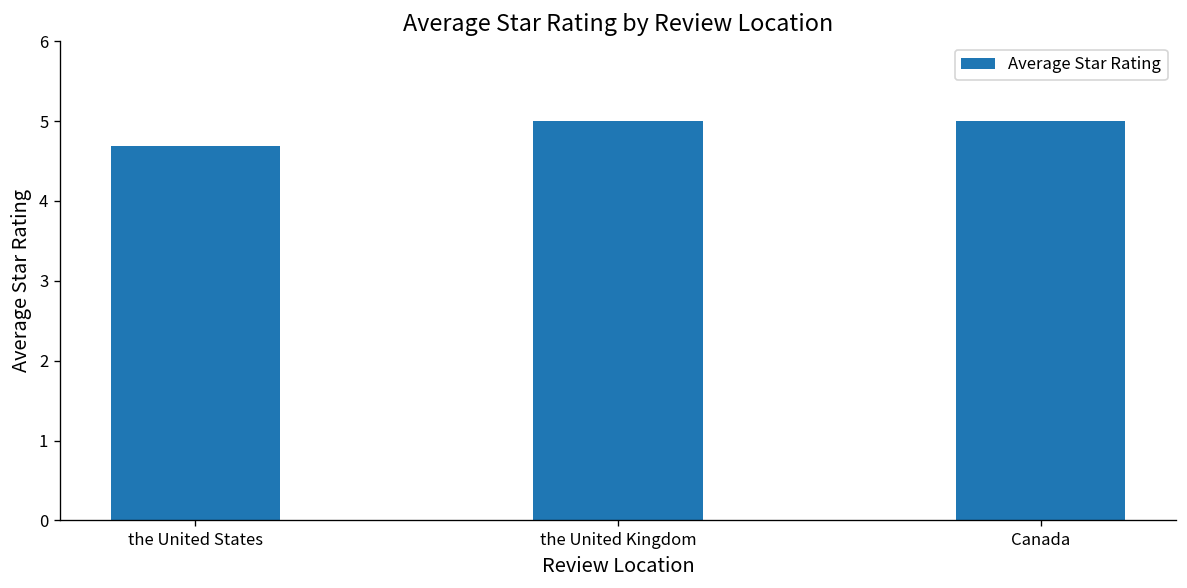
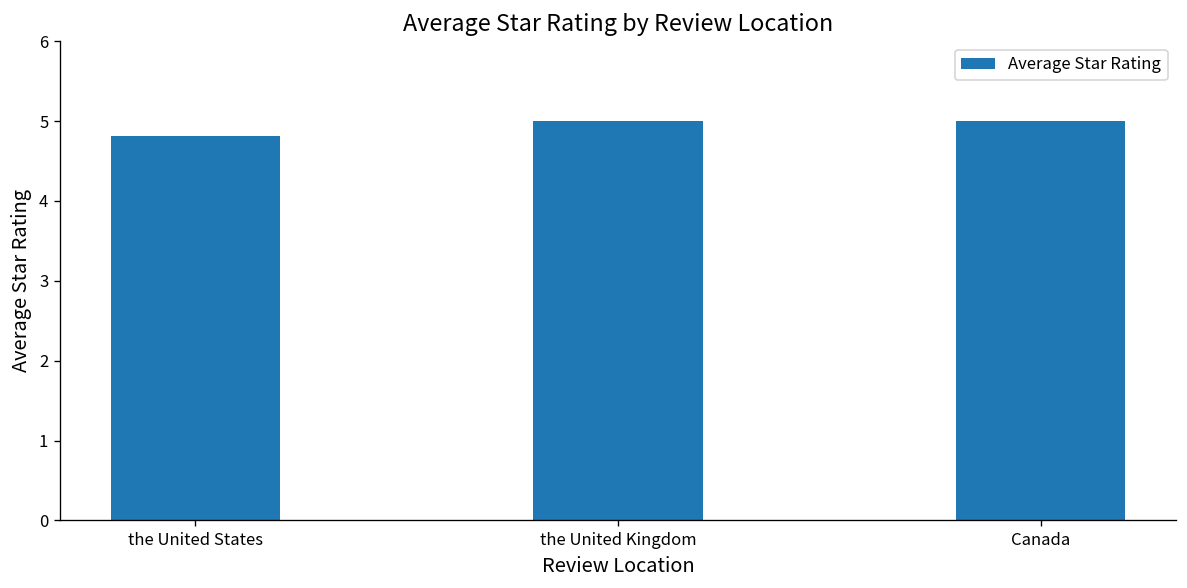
the United States: 4.7 -> 4.8
